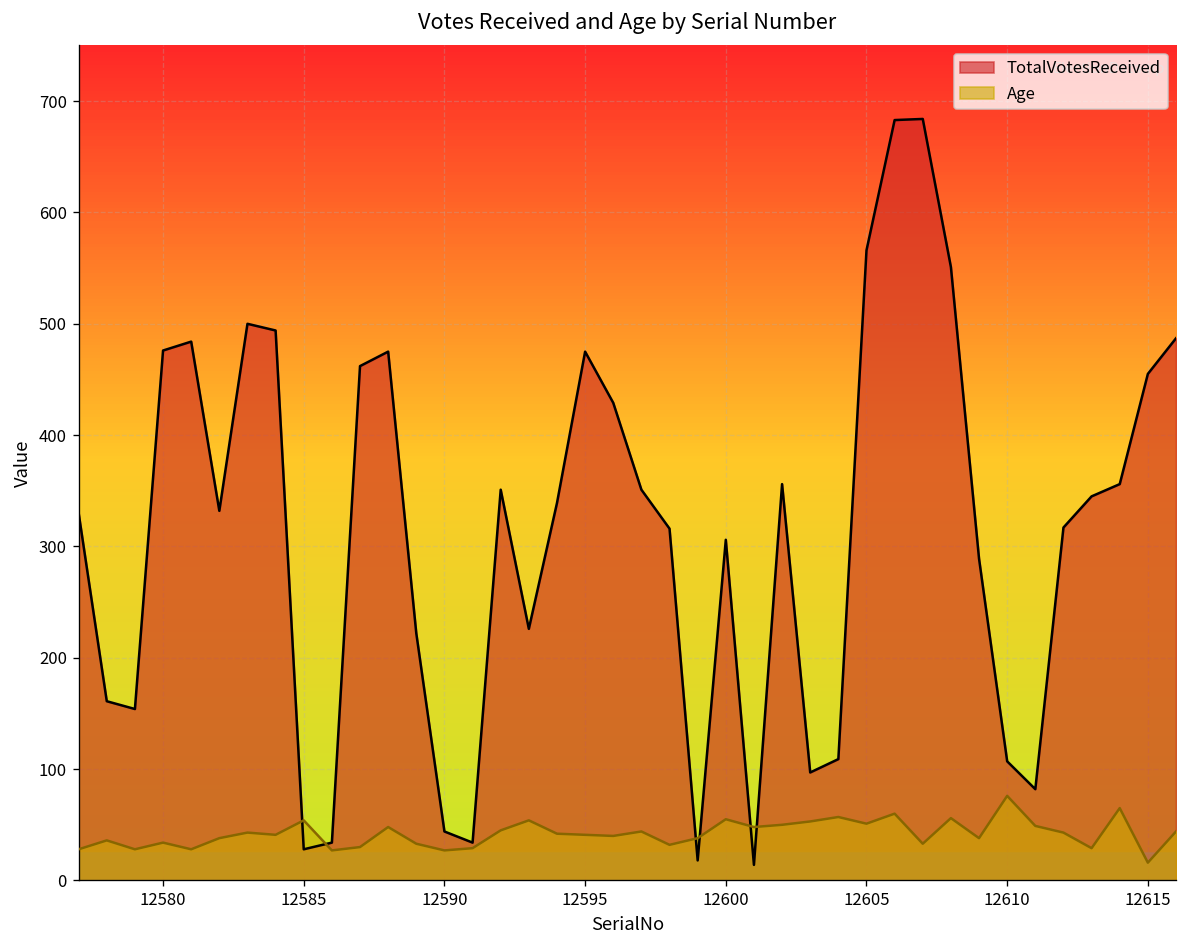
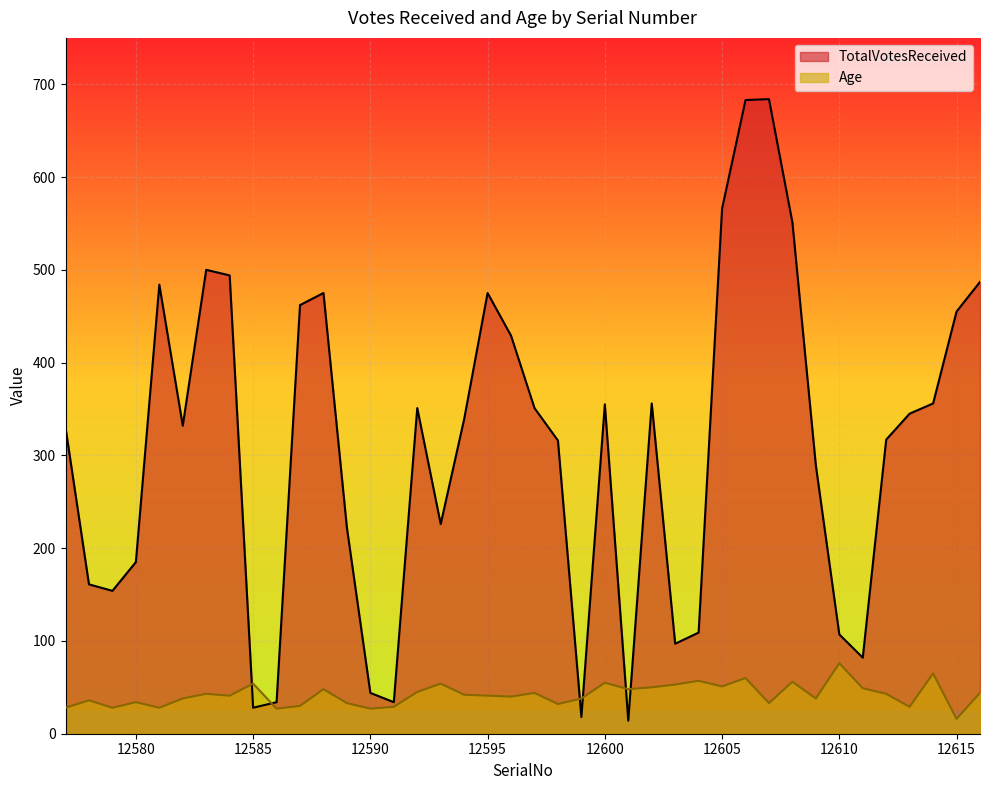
TotalVotesReceived, 12580: 480 -> 190
TotalVotesReceived, 12600: 310 -> 360
